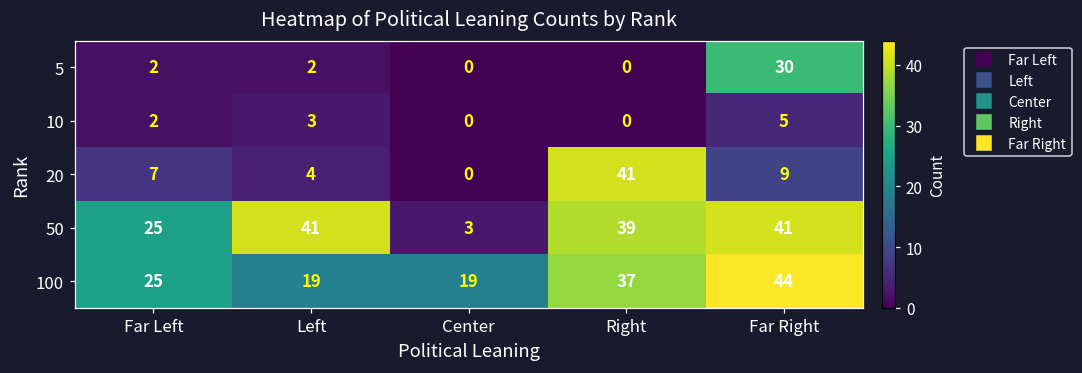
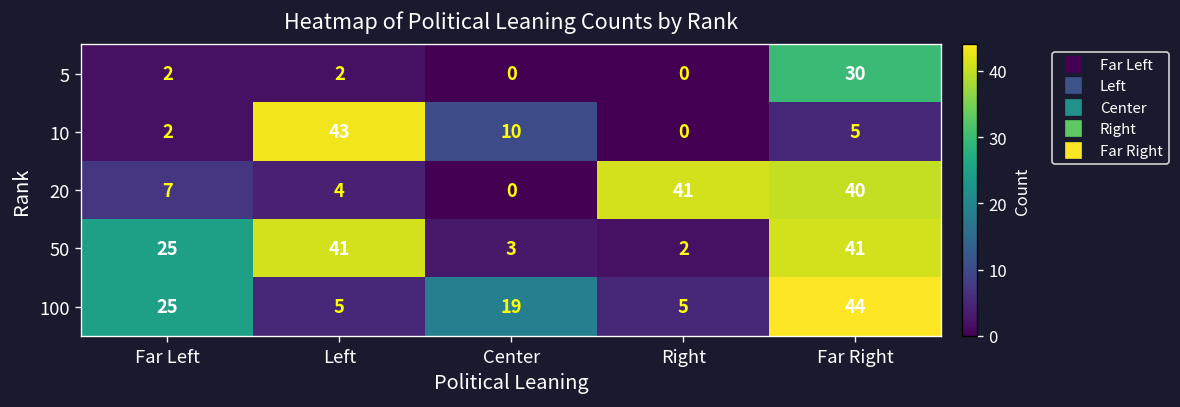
10, Left: 3 -> 43
10, Center: 0 -> 10
20, Far Right: 9 -> 40
50, Right: 39 -> 2
100, Left: 19 -> 5
100, Right: 37 -> 5
